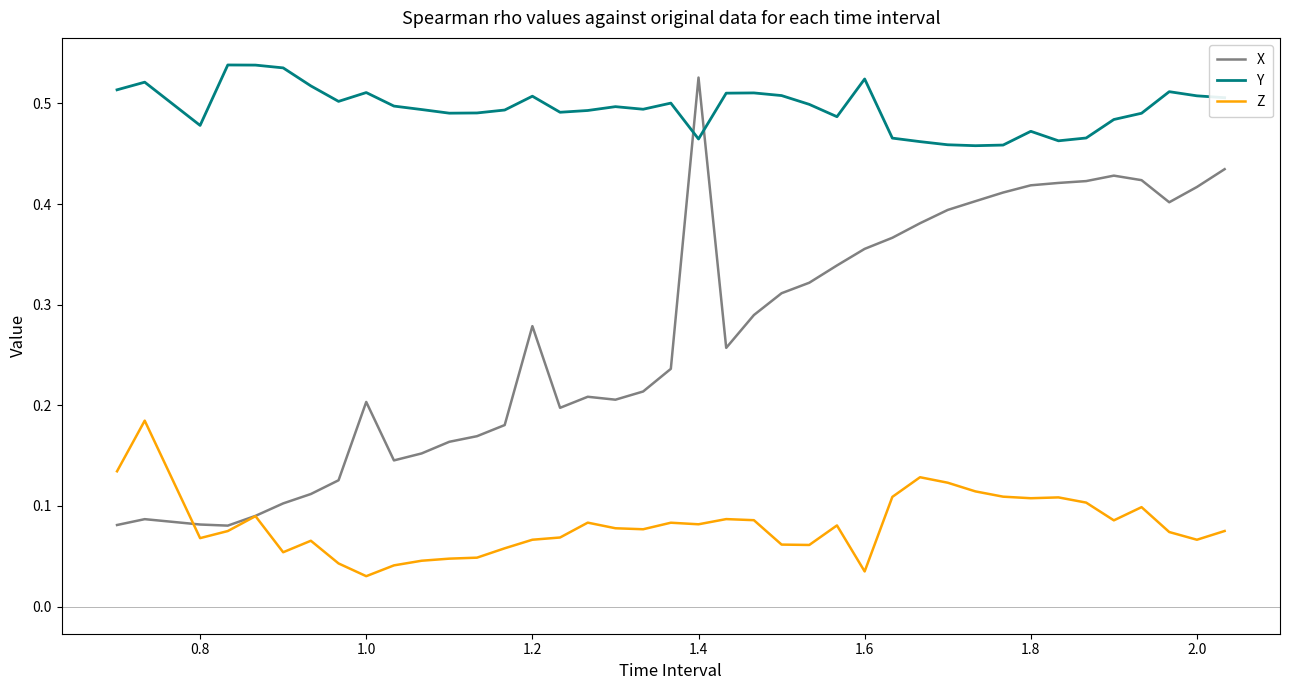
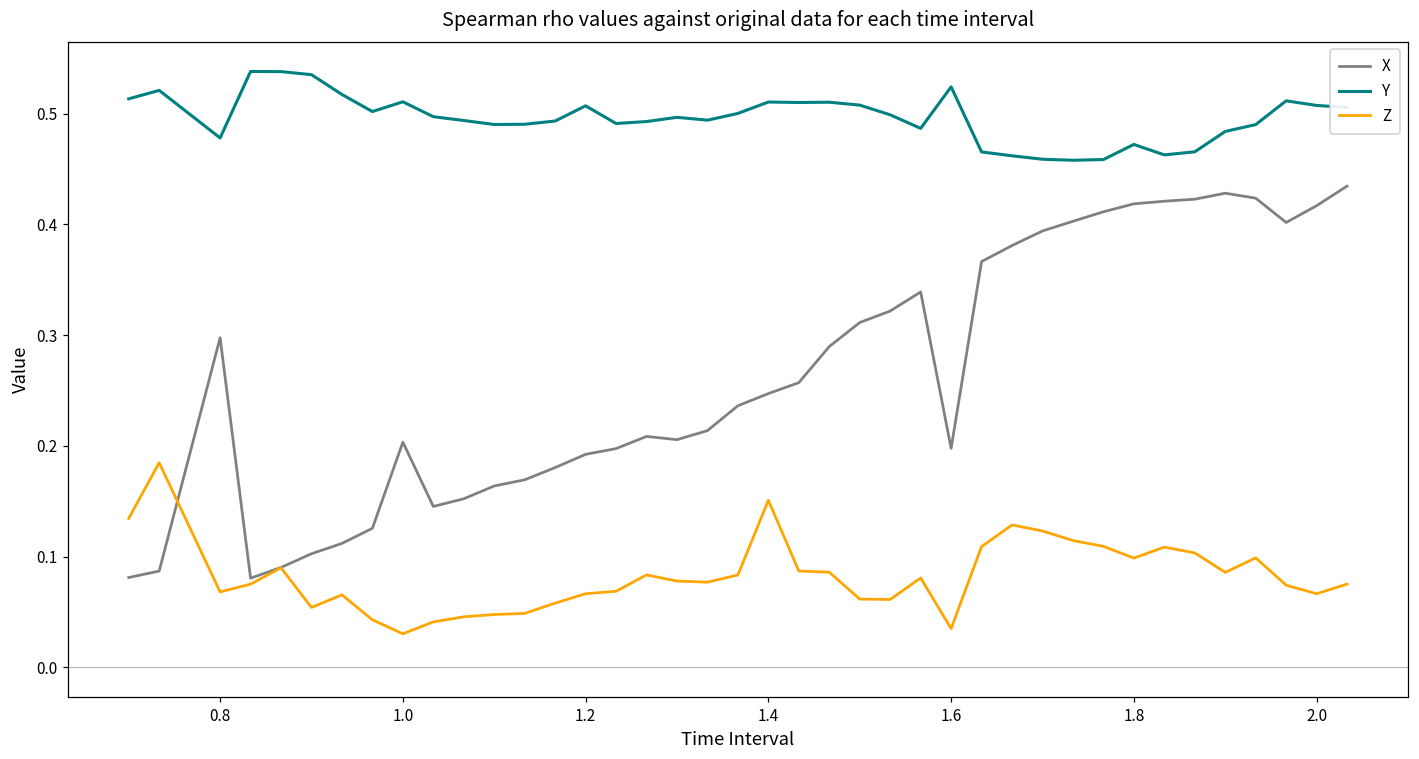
X, 0.8: 0.082 -> 0.298
X, 1.2: 0.279 -> 0.192
X, 1.4: 0.526 -> 0.247
Y, 1.4: 0.465 -> 0.511
Z, 1.4: 0.082 -> 0.151
X, 1.6: 0.355 -> 0.198
Z, 1.8: 0.108 -> 0.099
